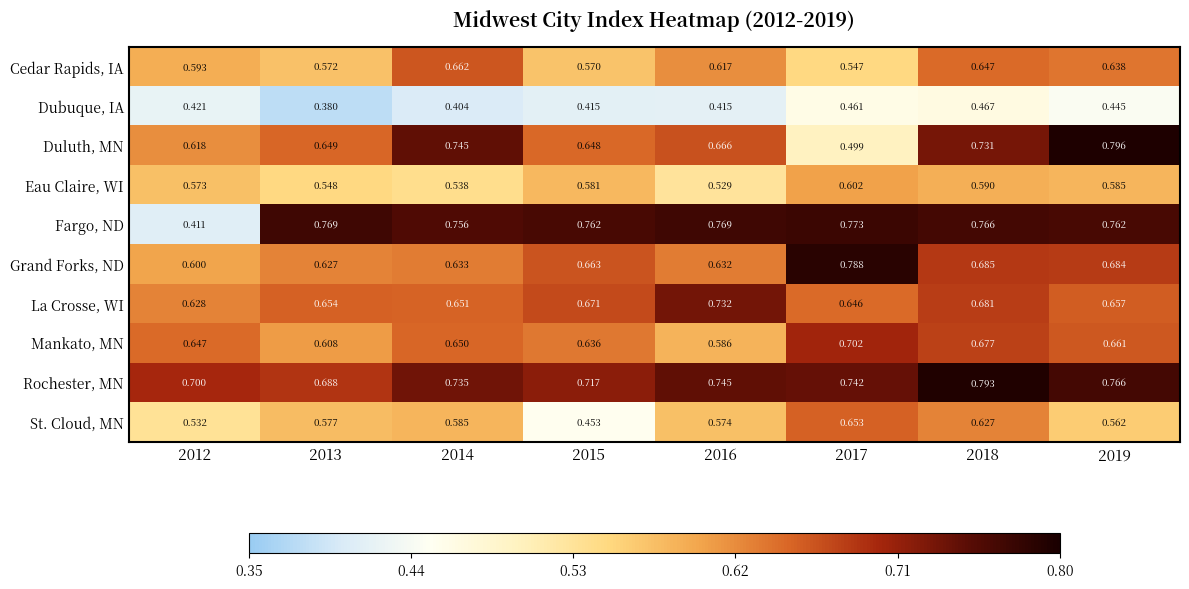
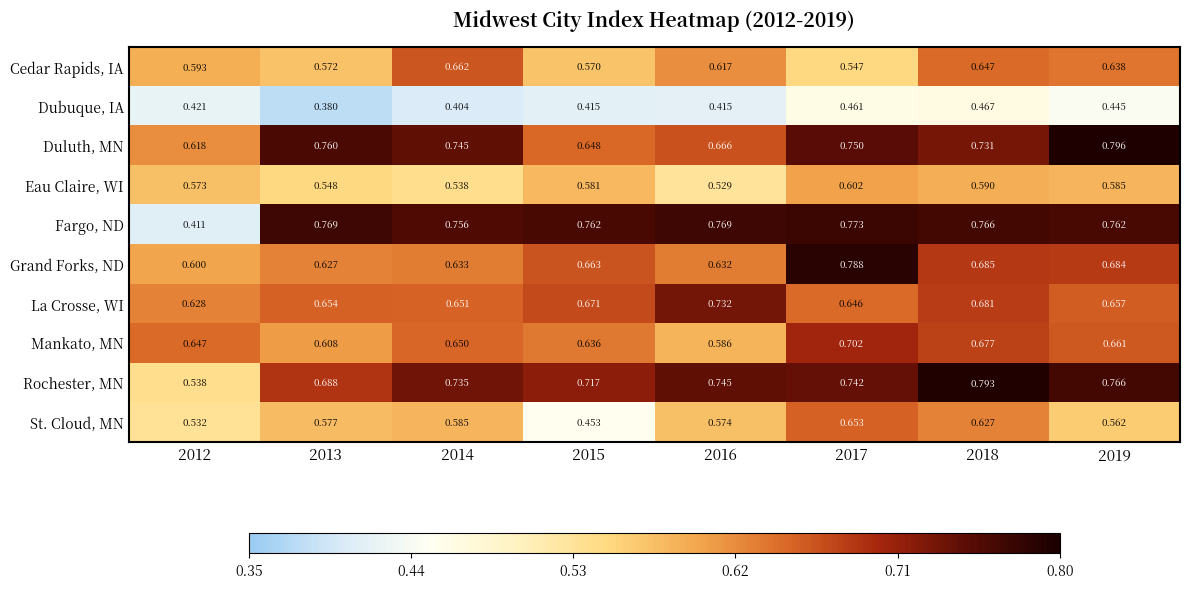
Duluth, MN, 2013: 0.649 -> 0.760
Duluth, MN, 2017: 0.499 -> 0.750
Rochester, MN, 2012: 0.700 -> 0.538
